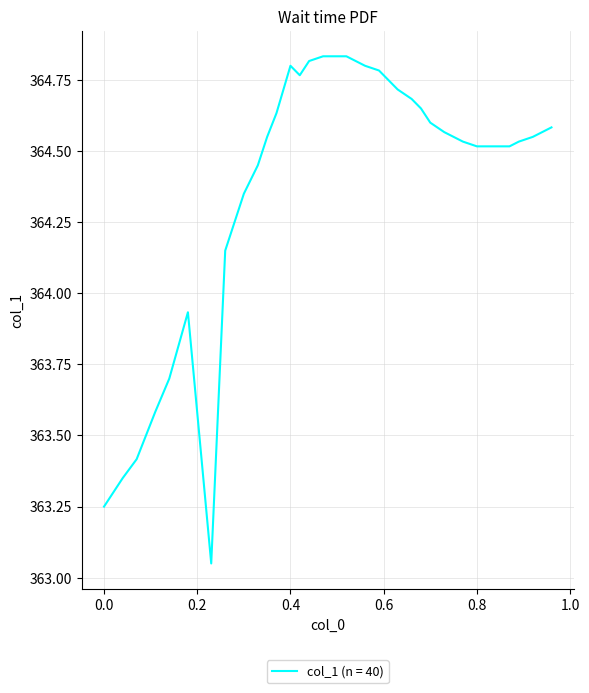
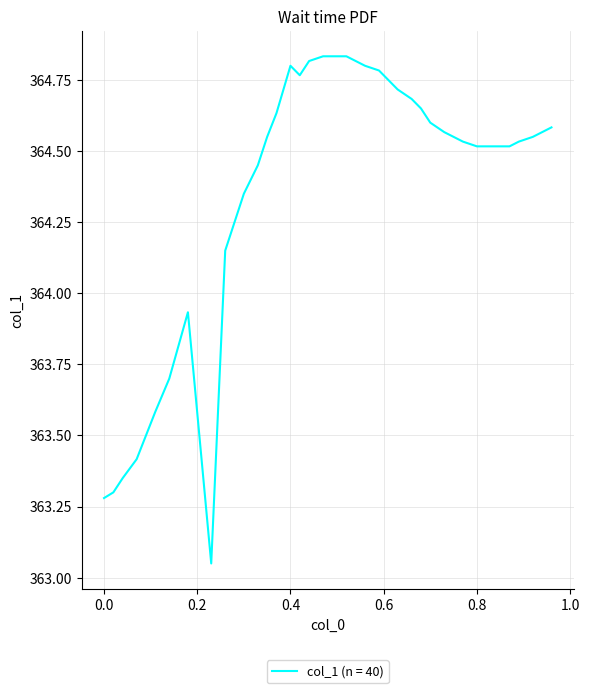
0.0: 363.25 -> 363.28
